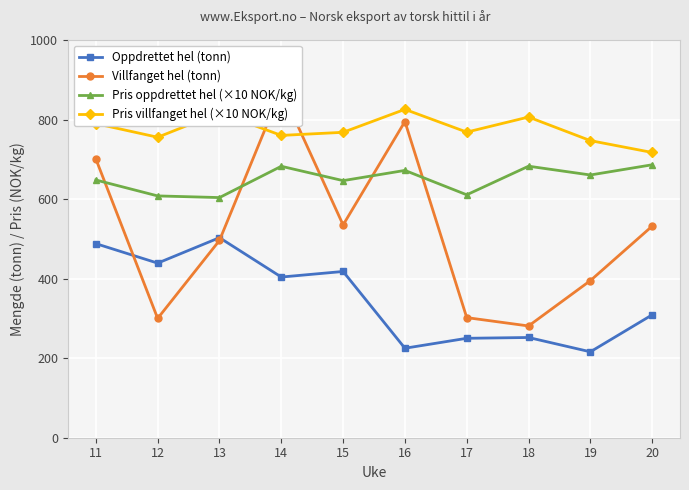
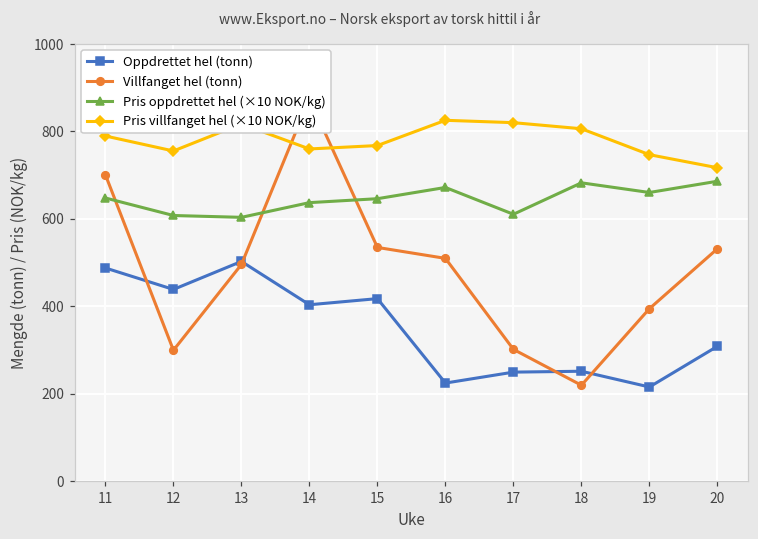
Pris oppdrettet hel (×10 NOK/kg), 14: 680 -> 640
Villfanget hel (tonn), 16: 800 -> 510
Pris villfanget hel (×10 NOK/kg), 17: 770 -> 820
Villfanget hel (tonn), 18: 280 -> 220
